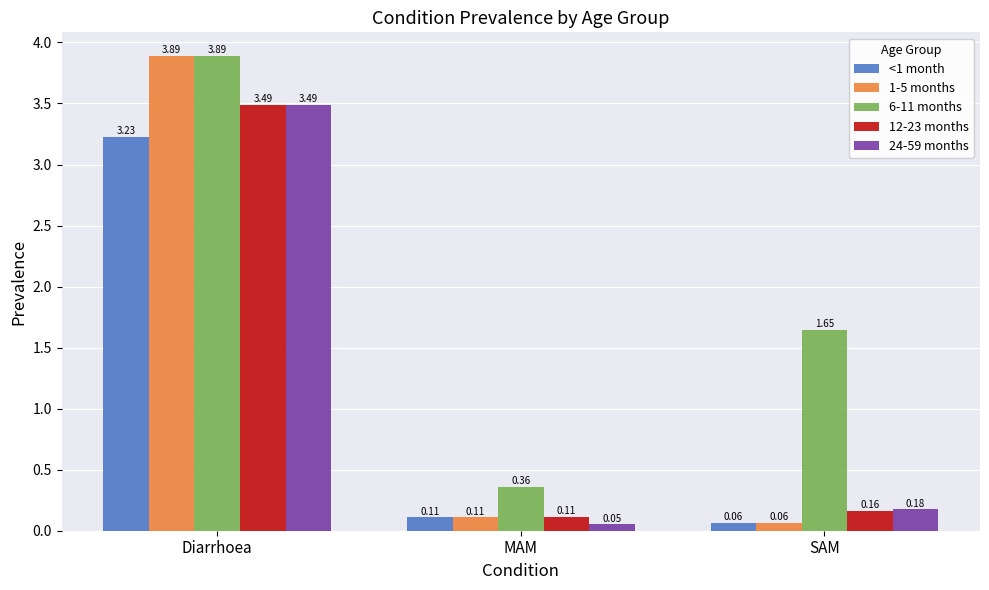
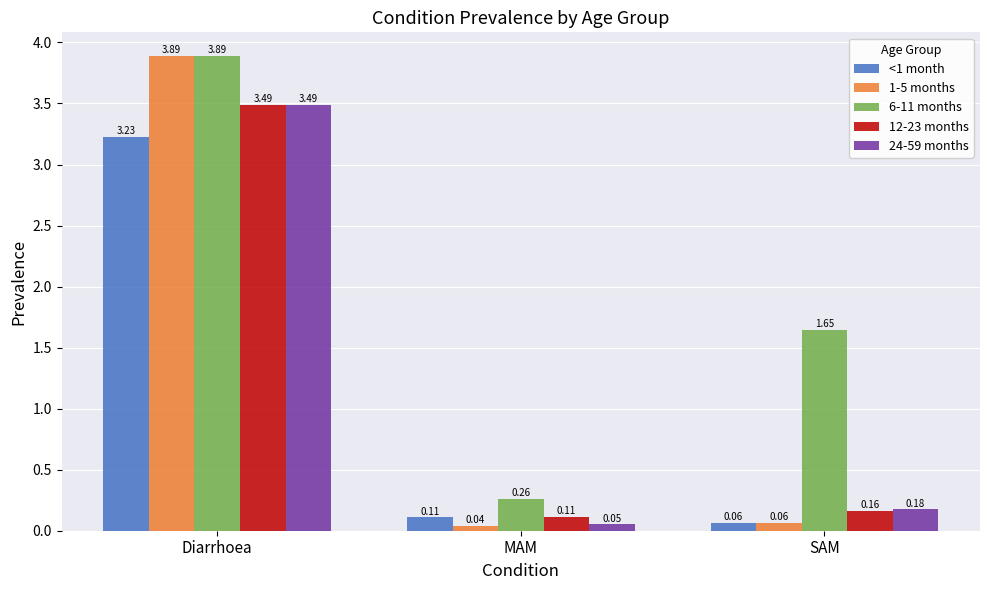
1-5 months, MAM: 0.11 -> 0.04
6-11 months, MAM: 0.36 -> 0.26
